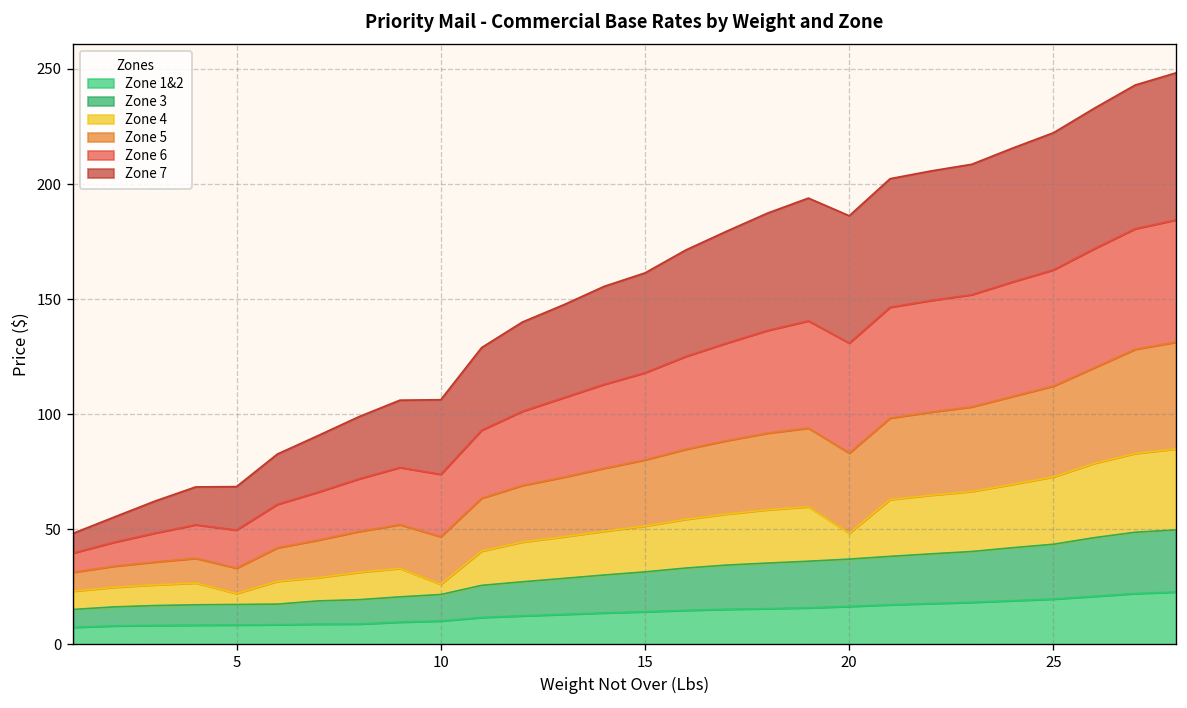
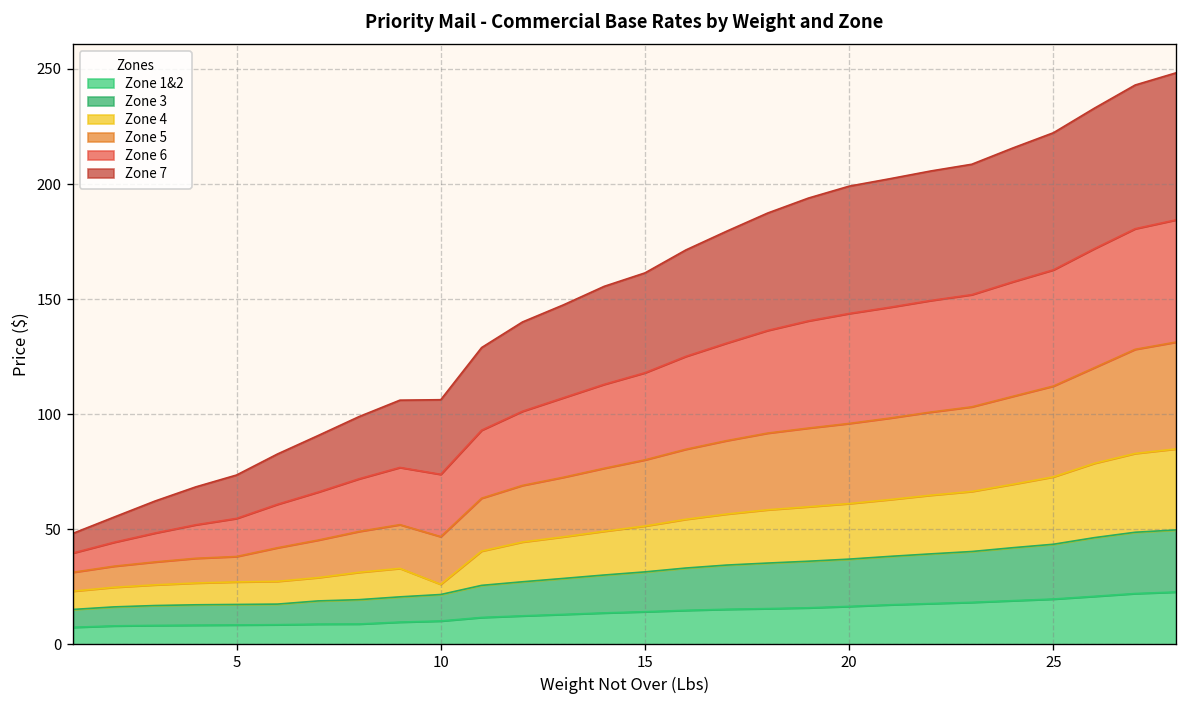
Zone 4, 5: 5 -> 10
Zone 4, 20: 11 -> 24
